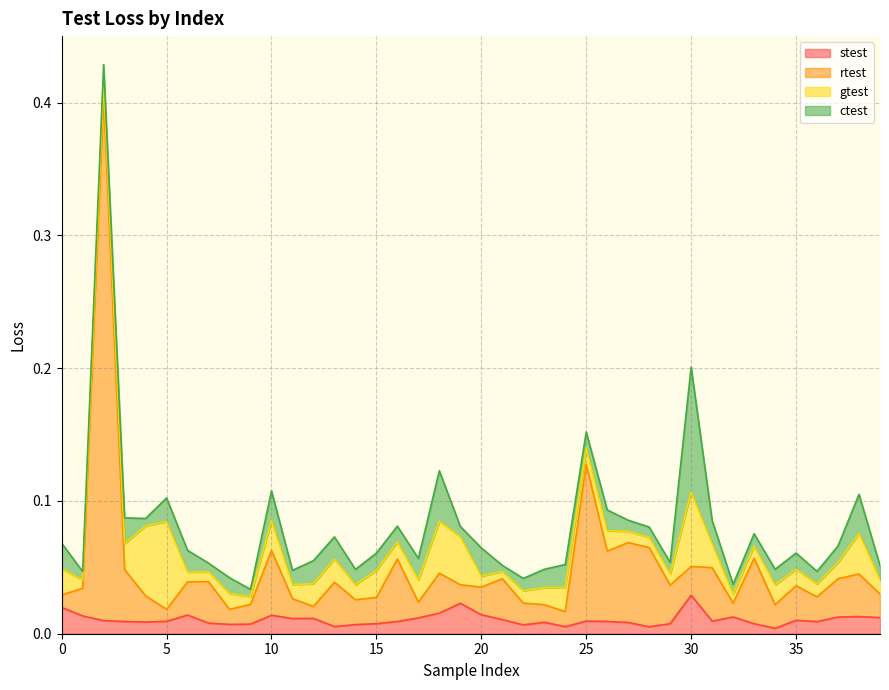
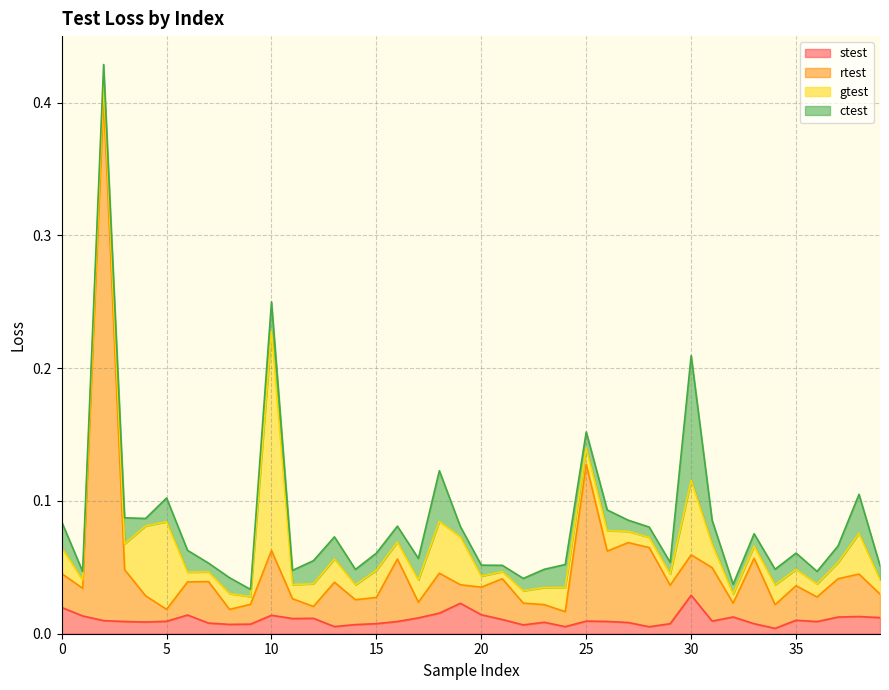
rtest, 0: 0.009 -> 0.026
gtest, 10: 0.023 -> 0.165
ctest, 20: 0.021 -> 0.008
rtest, 30: 0.022 -> 0.030
